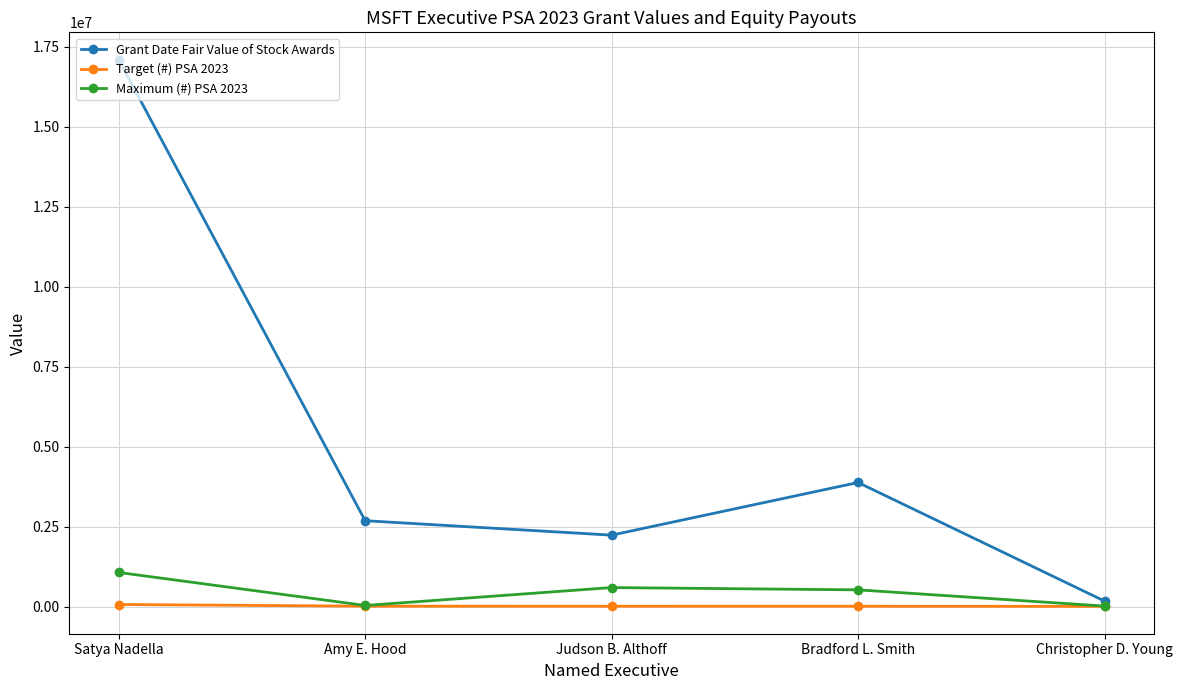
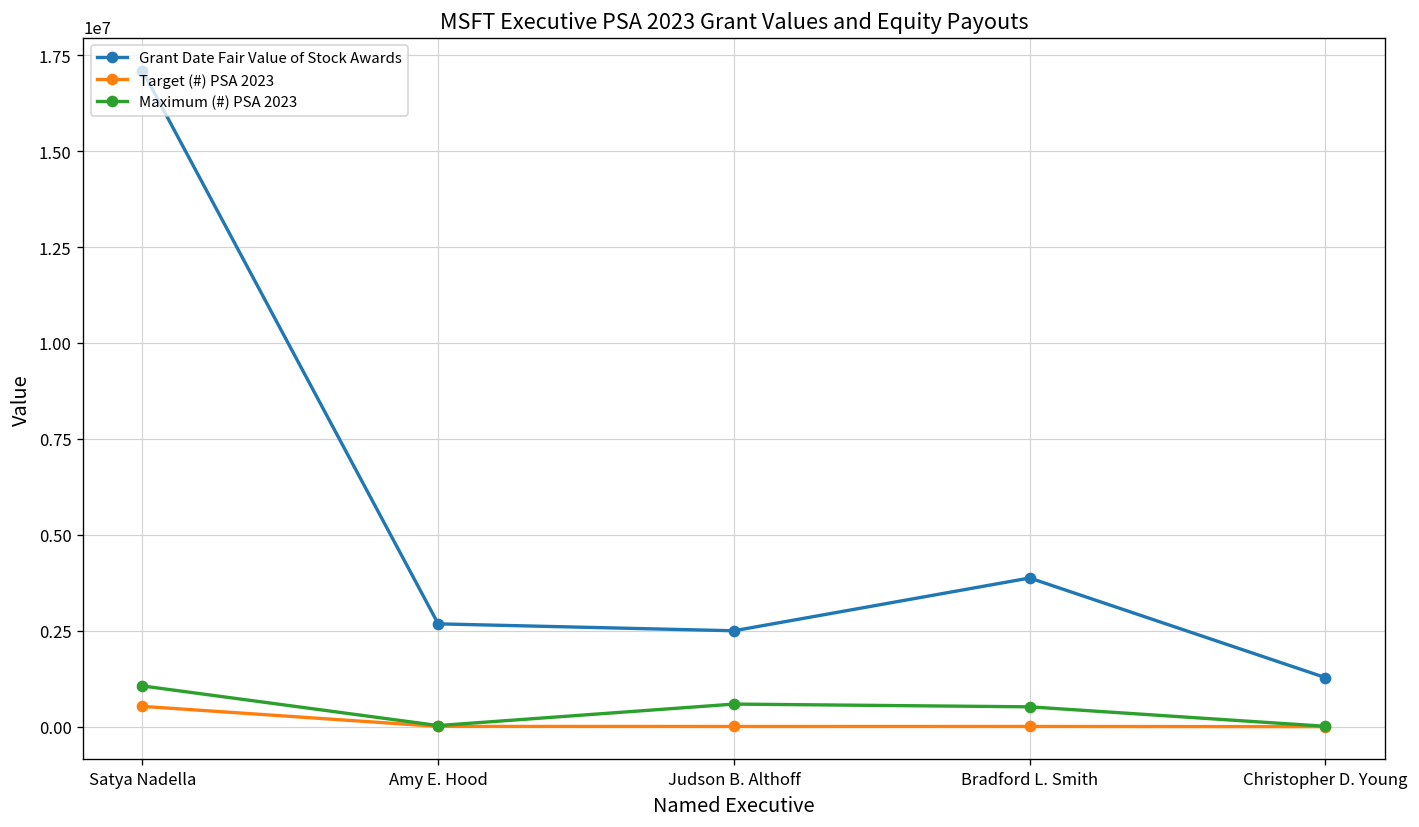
Target (#) PSA 2023, Satya Nadella: 100000 -> 500000
Grant Date Fair Value of Stock Awards, Judson B. Althoff: 2200000 -> 2500000
Grant Date Fair Value of Stock Awards, Christopher D. Young: 200000 -> 1300000
